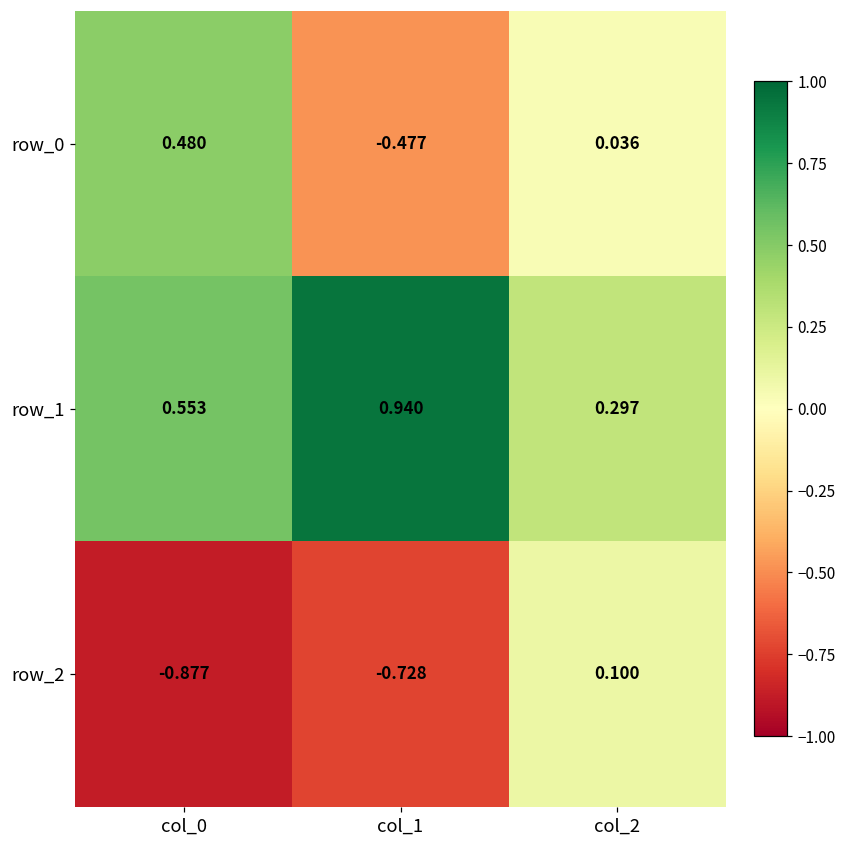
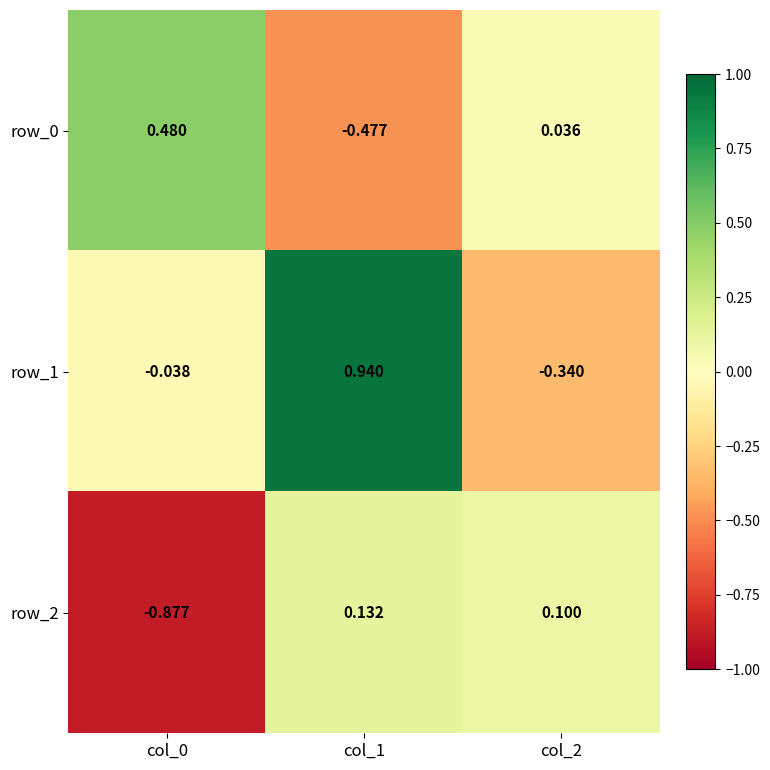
row_1, col_0: 0.553 -> -0.038
row_1, col_2: 0.297 -> -0.340
row_2, col_1: -0.728 -> 0.132
